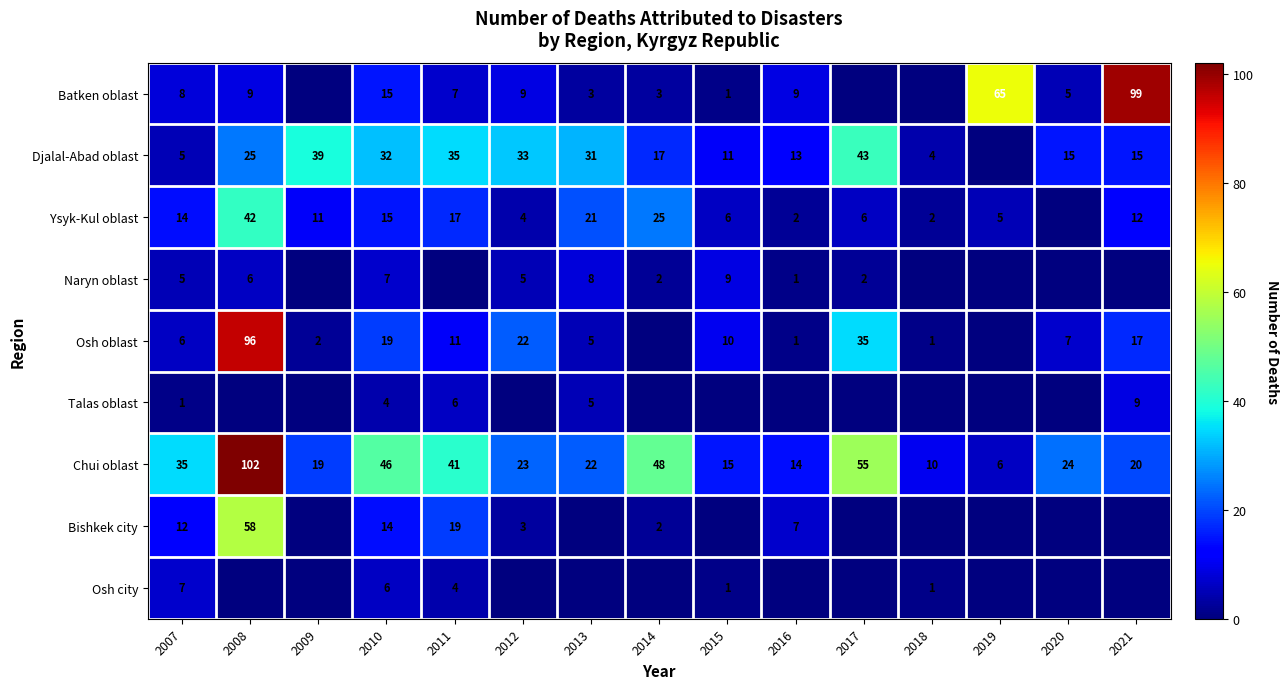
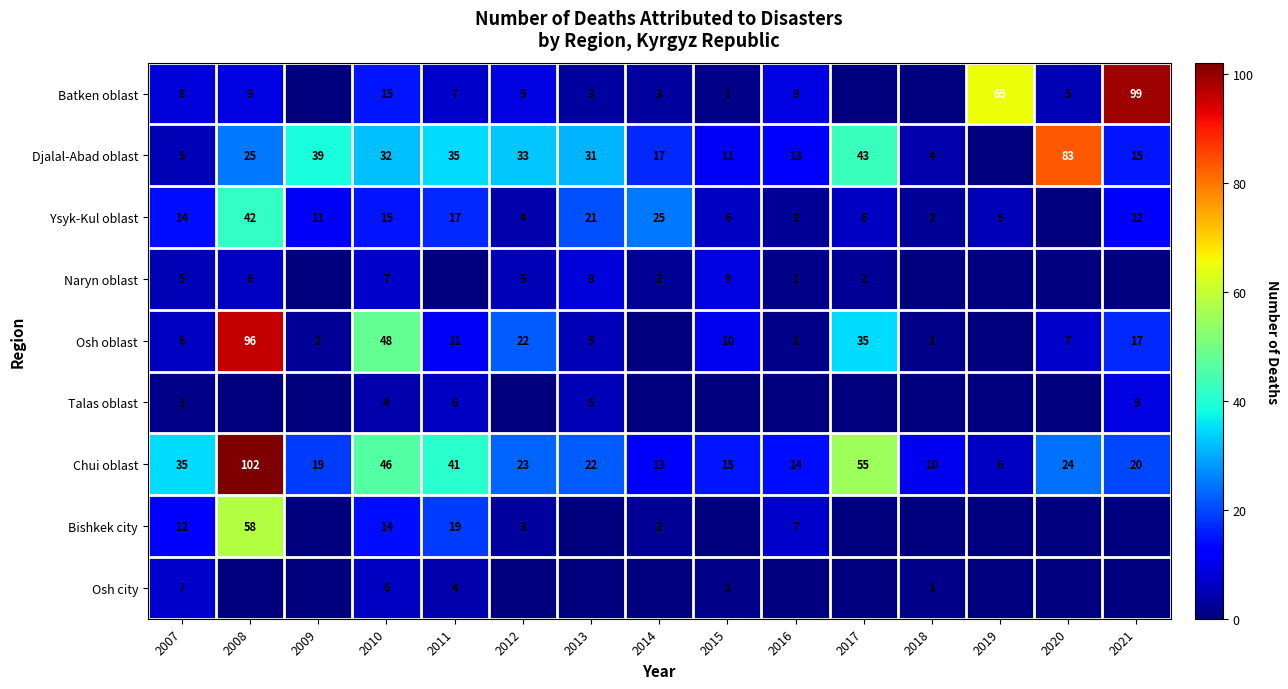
Djalal-Abad oblast, 2020: 15 -> 83
Osh oblast, 2010: 19 -> 48
Chui oblast, 2014: 48 -> 13
